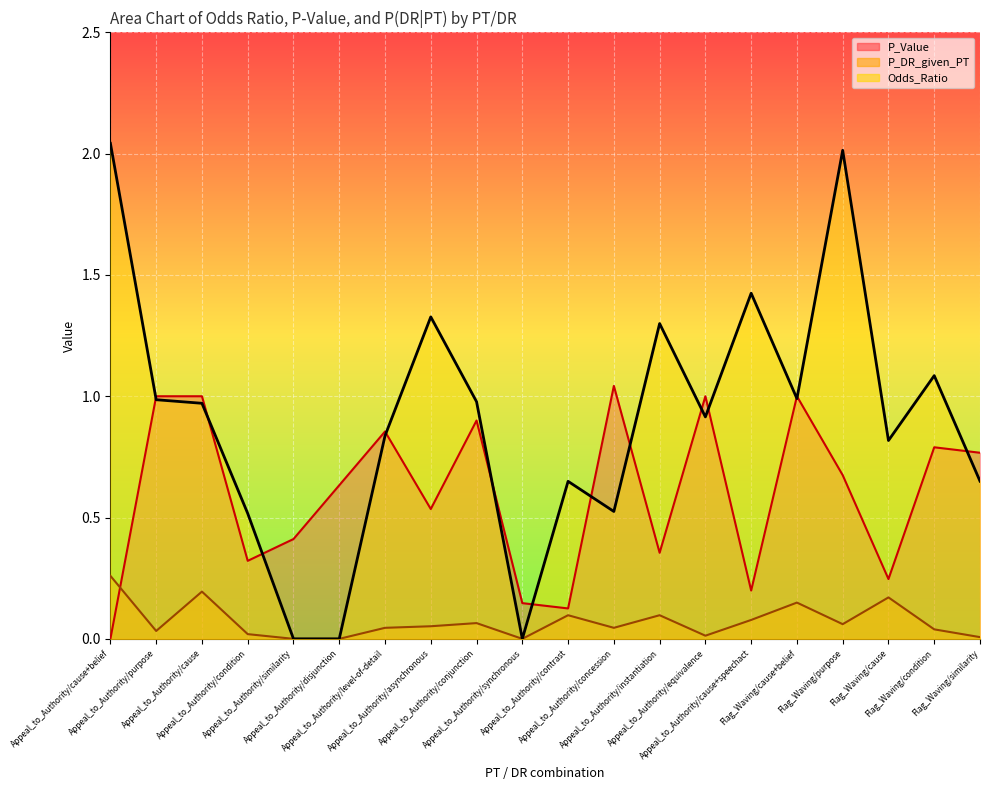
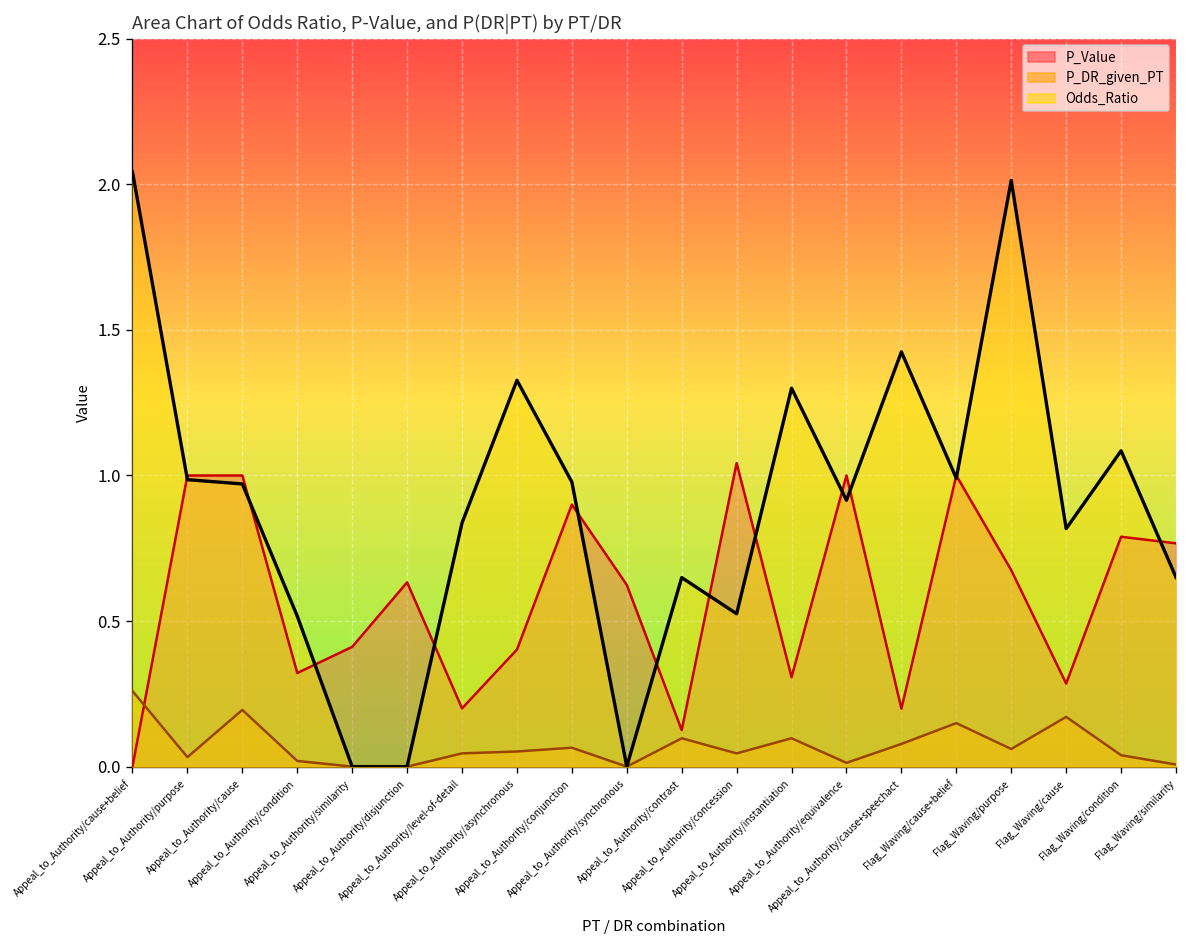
P_Value, Appeal_to_Authority/level-of-detail: 0.85 -> 0.20
P_Value, Appeal_to_Authority/asynchronous: 0.54 -> 0.40
P_Value, Appeal_to_Authority/synchronous: 0.15 -> 0.62
P_Value, Appeal_to_Authority/instantiation: 0.35 -> 0.31
P_Value, Flag_Waving/cause: 0.25 -> 0.29
